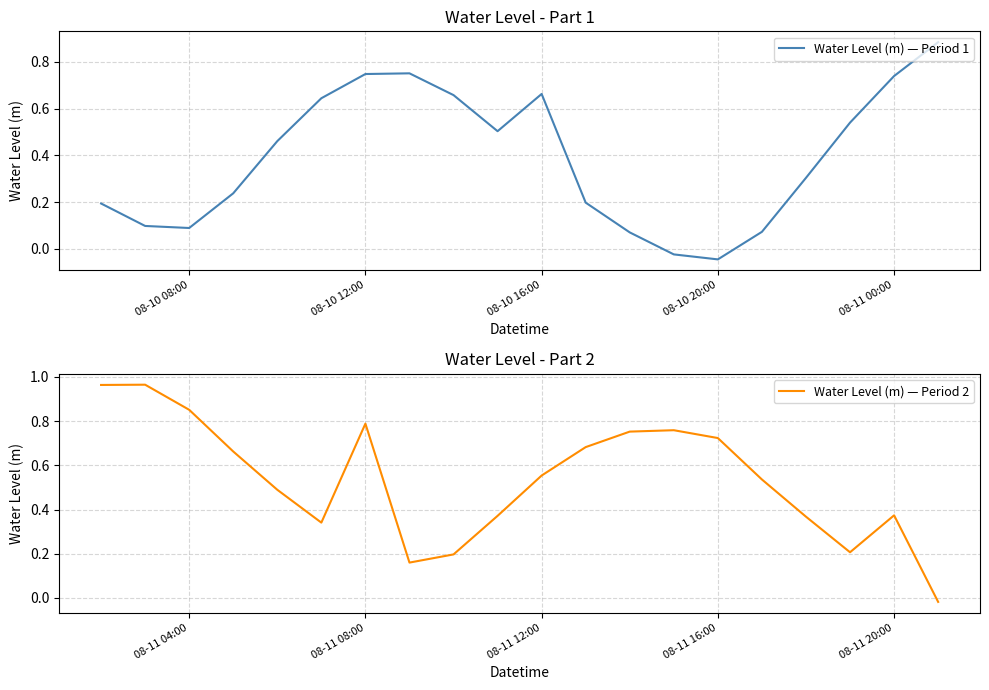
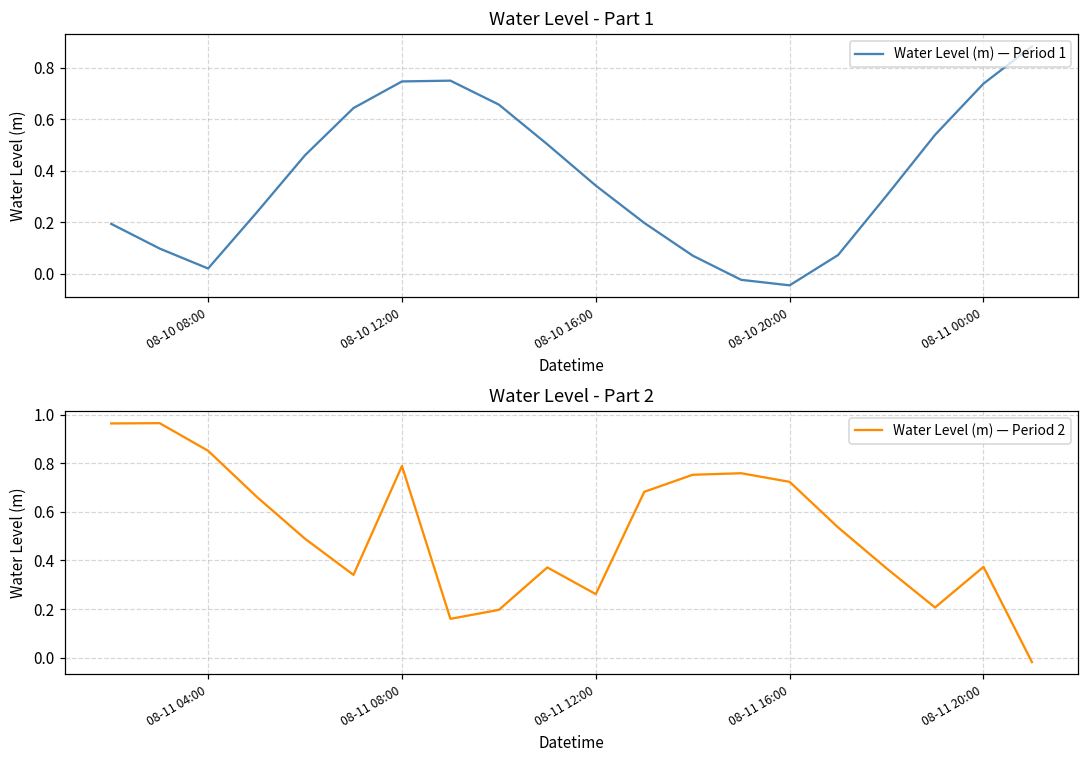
Water Level - Part 1, 08-10 08:00: 0.09 -> 0.02
Water Level - Part 1, 08-10 16:00: 0.66 -> 0.34
Water Level - Part 2, 08-11 12:00: 0.55 -> 0.26
